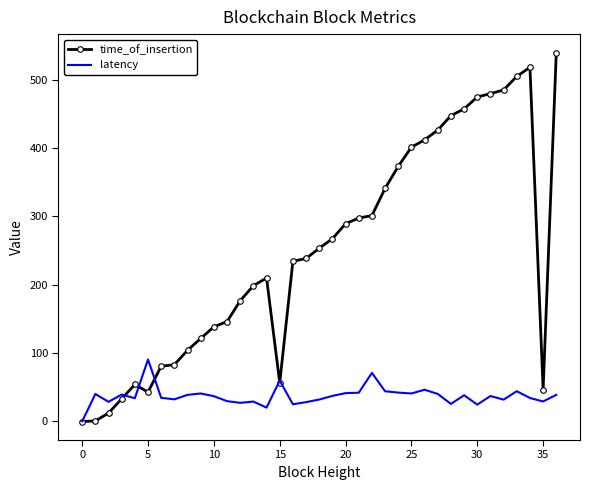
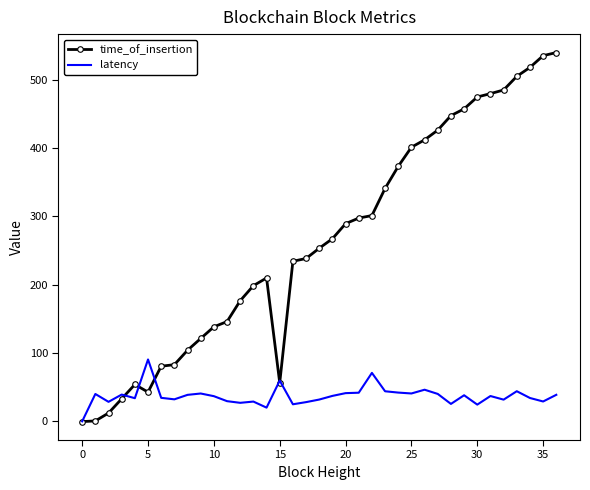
time_of_insertion, 35: 50 -> 540
